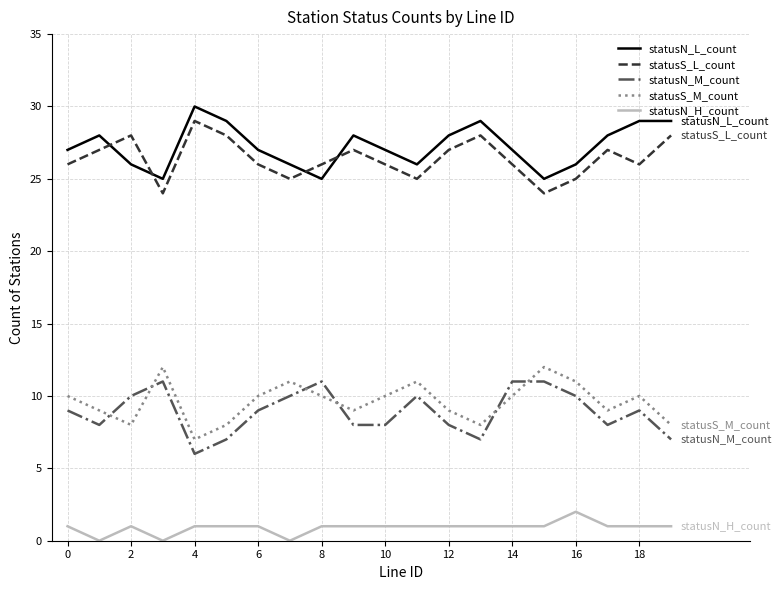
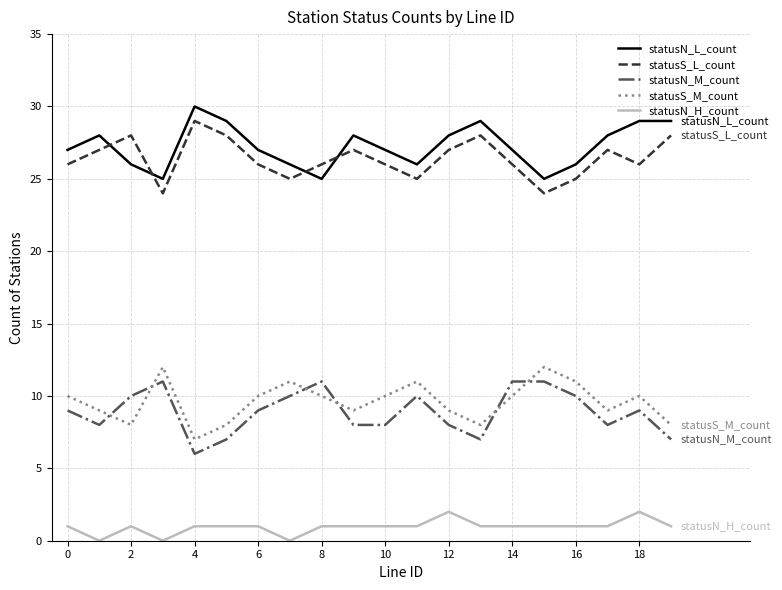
statusN_H_count, 12: 1 -> 2
statusN_H_count, 16: 2 -> 1
statusN_H_count, 18: 1 -> 2
